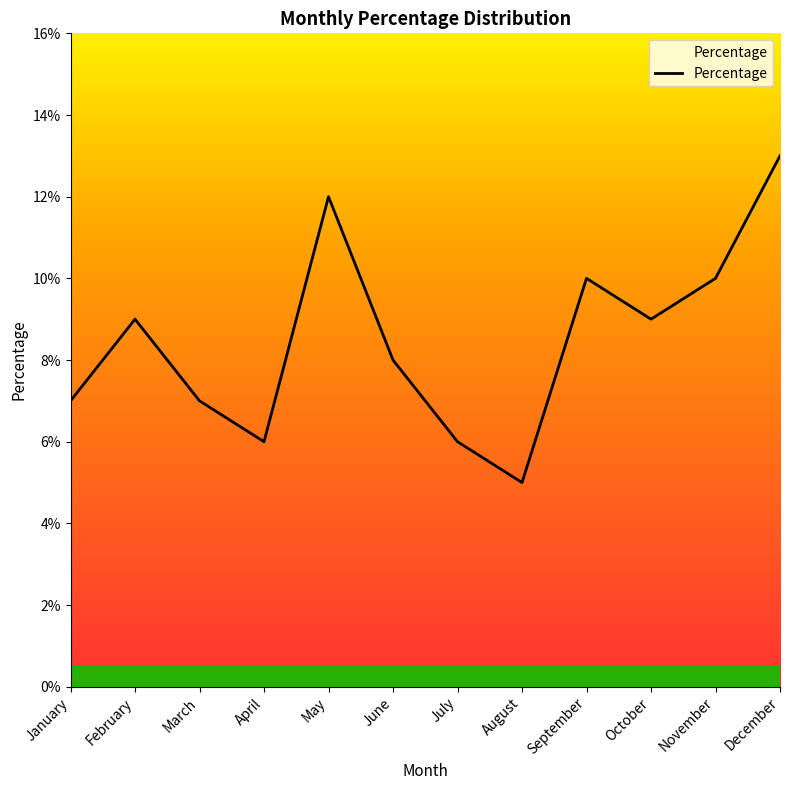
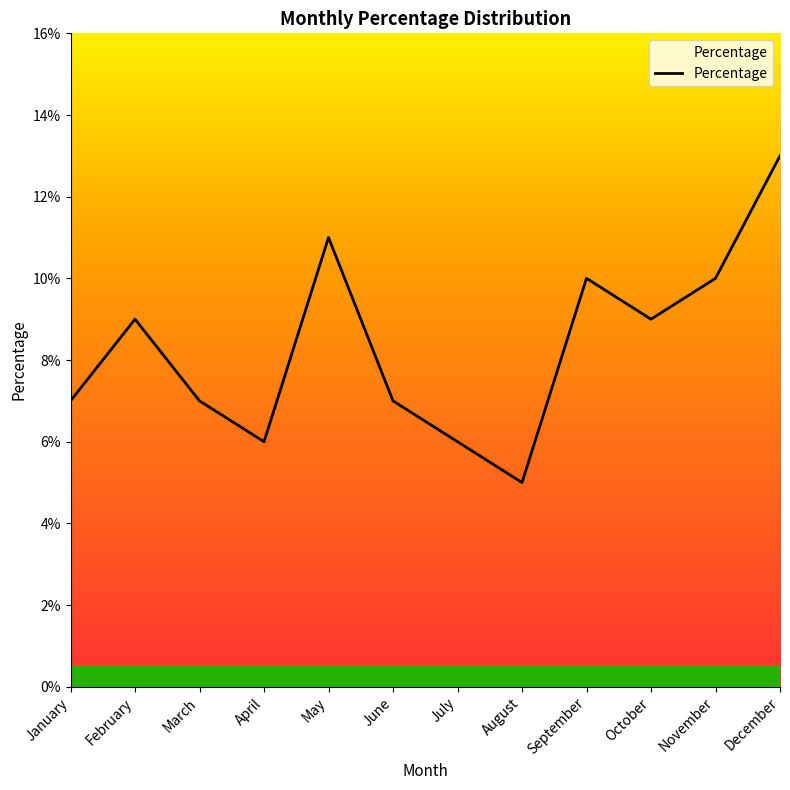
May: 12.0% -> 11.0%
June: 8.0% -> 7.0%
